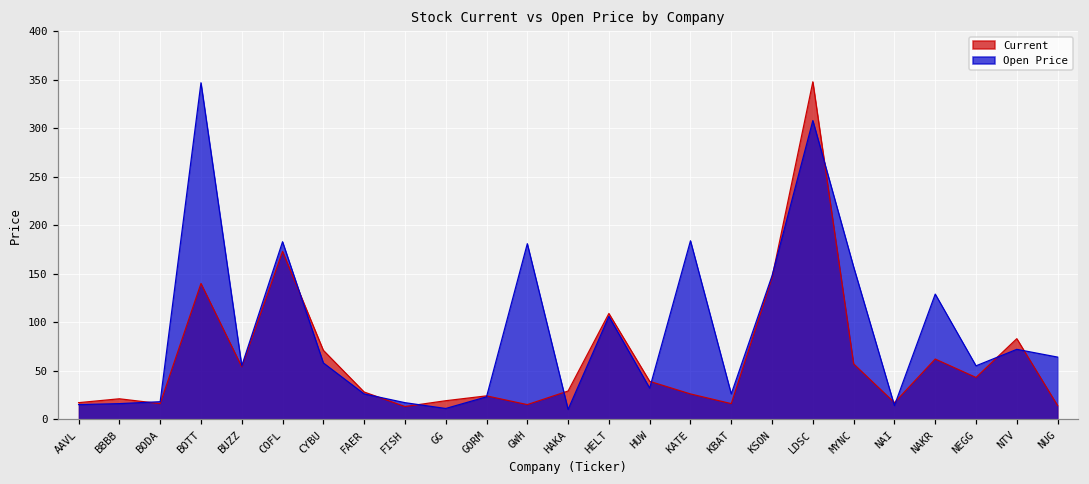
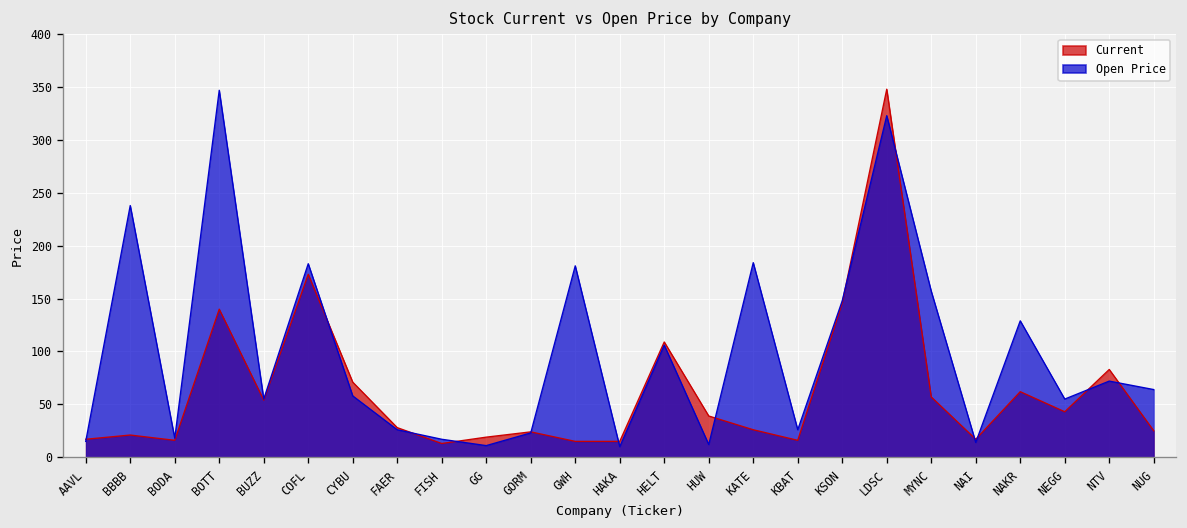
Open Price, BBBB: 20 -> 240
Current, HAKA: 30 -> 20
Open Price, HUW: 30 -> 10
Open Price, LDSC: 310 -> 320
Current, NUG: 10 -> 30
